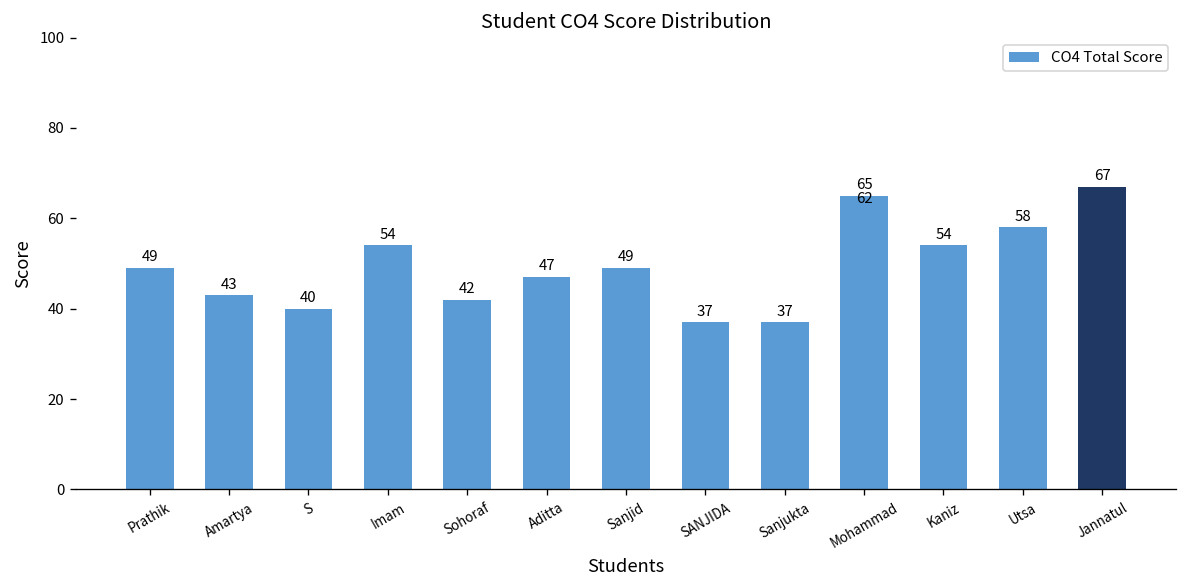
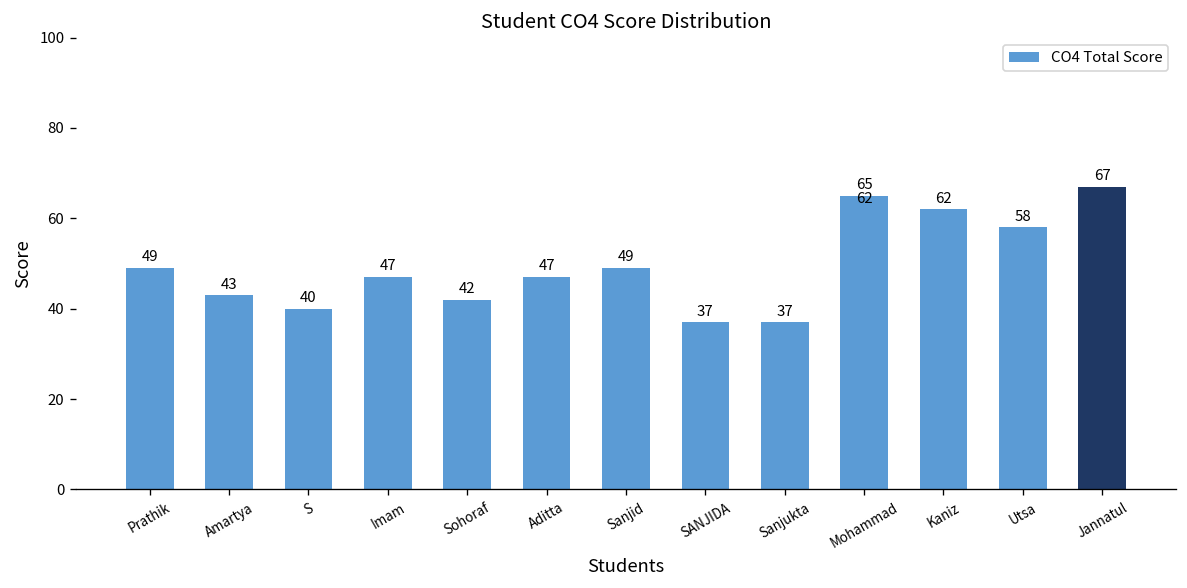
Imam: 54 -> 47
Kaniz: 54 -> 62
